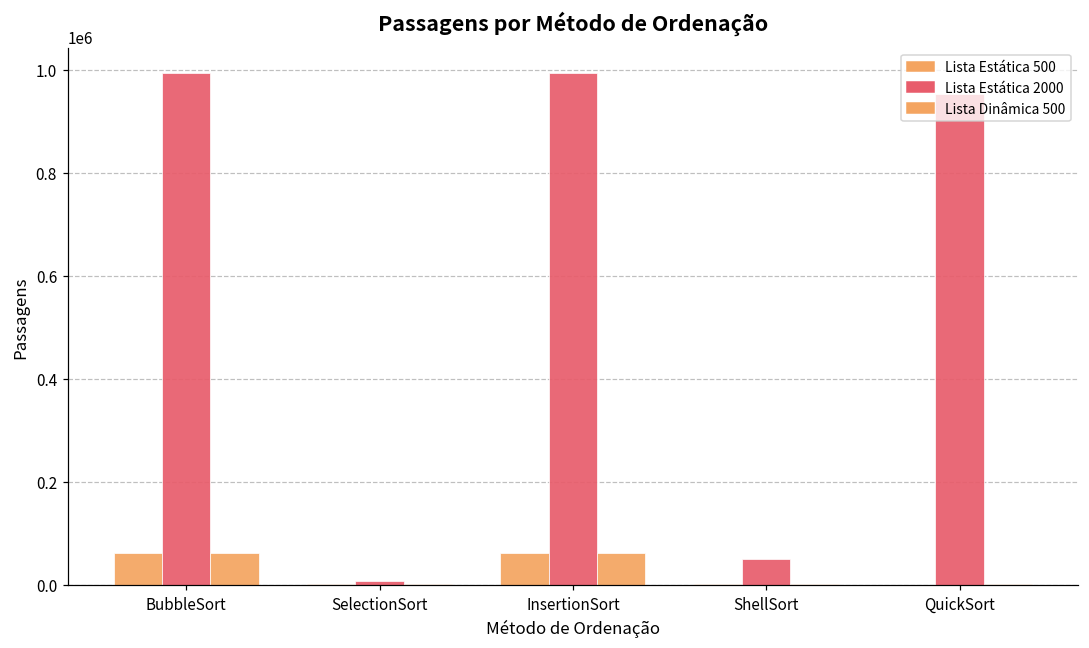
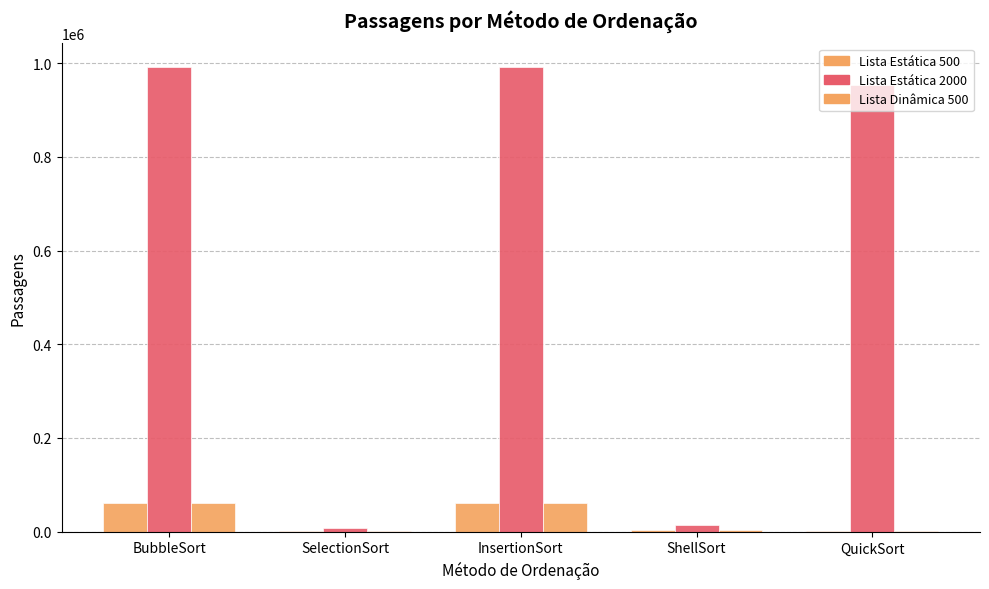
Lista Estática 2000, ShellSort: 50000 -> 10000
